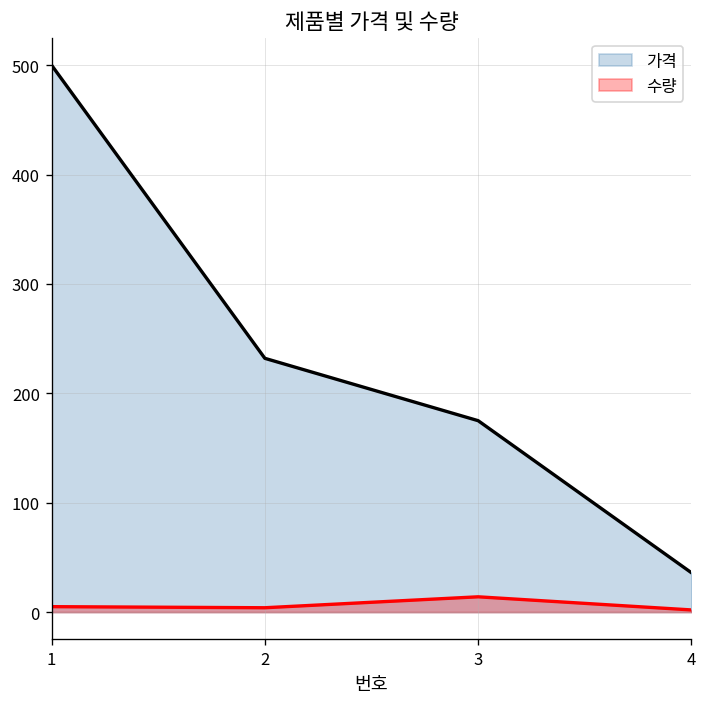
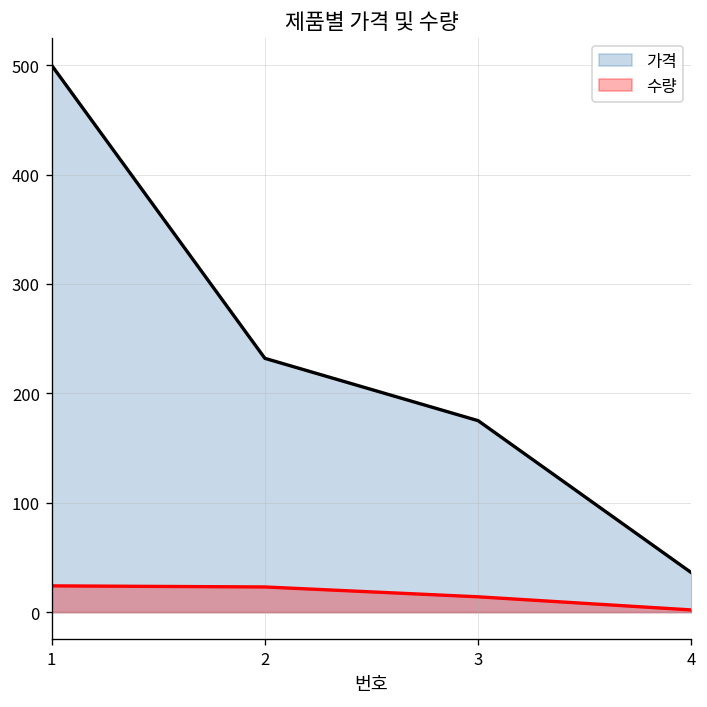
수량, 1: 10 -> 20
수량, 2: 0 -> 20
